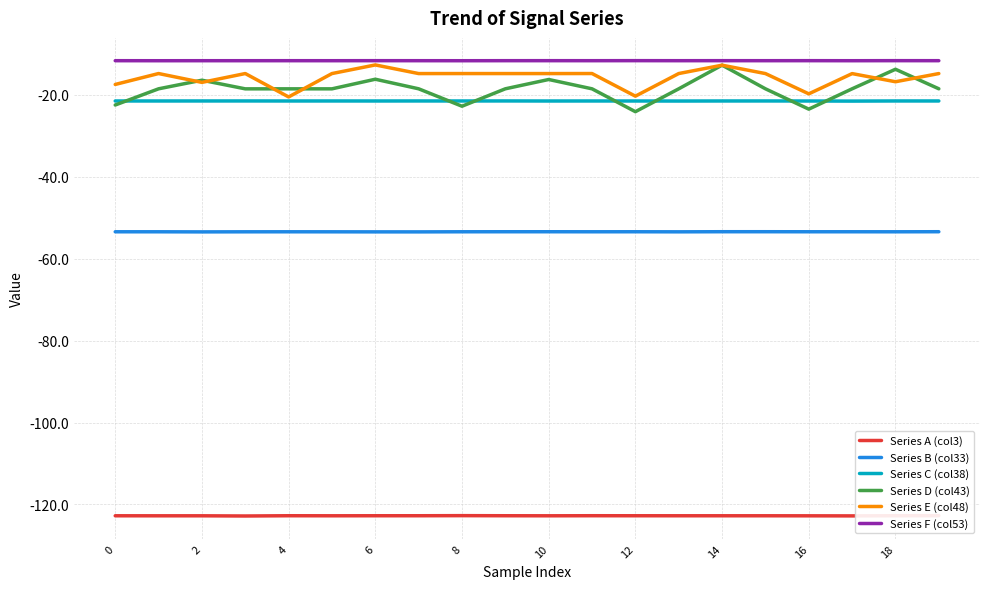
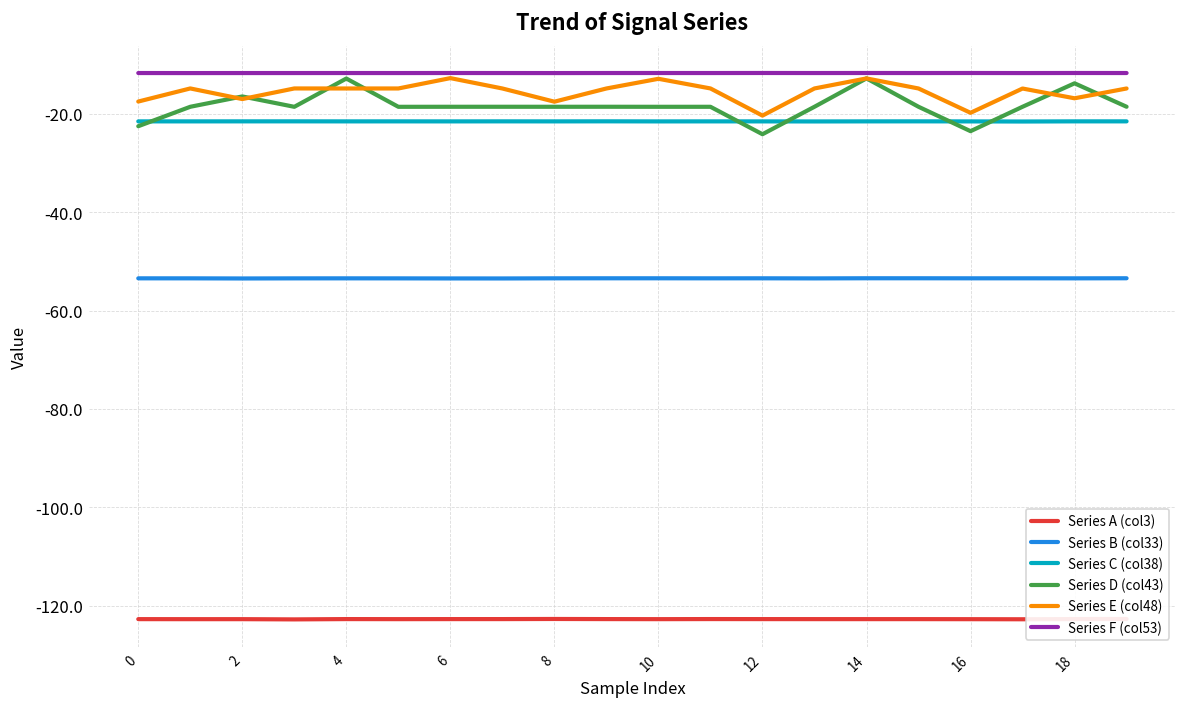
Series D (col43), 4: -19 -> -13
Series E (col48), 4: -21 -> -15
Series D (col43), 6: -16 -> -19
Series D (col43), 8: -23 -> -19
Series E (col48), 8: -15 -> -18
Series D (col43), 10: -16 -> -19
Series E (col48), 10: -15 -> -13
